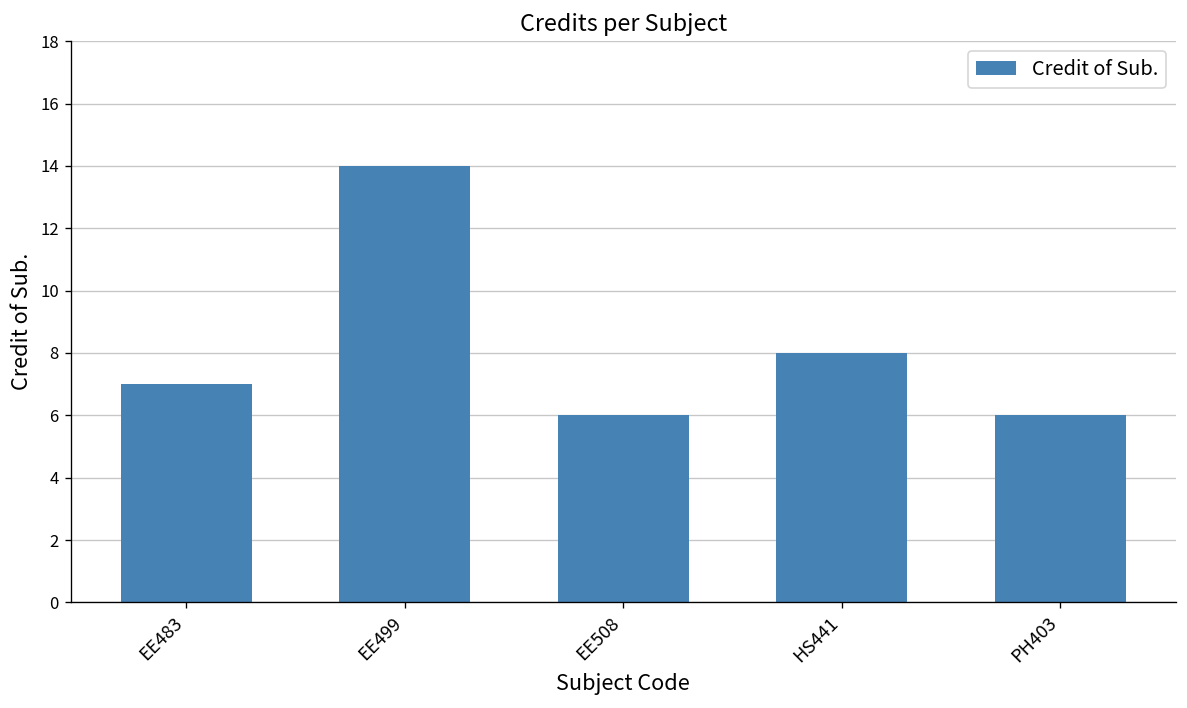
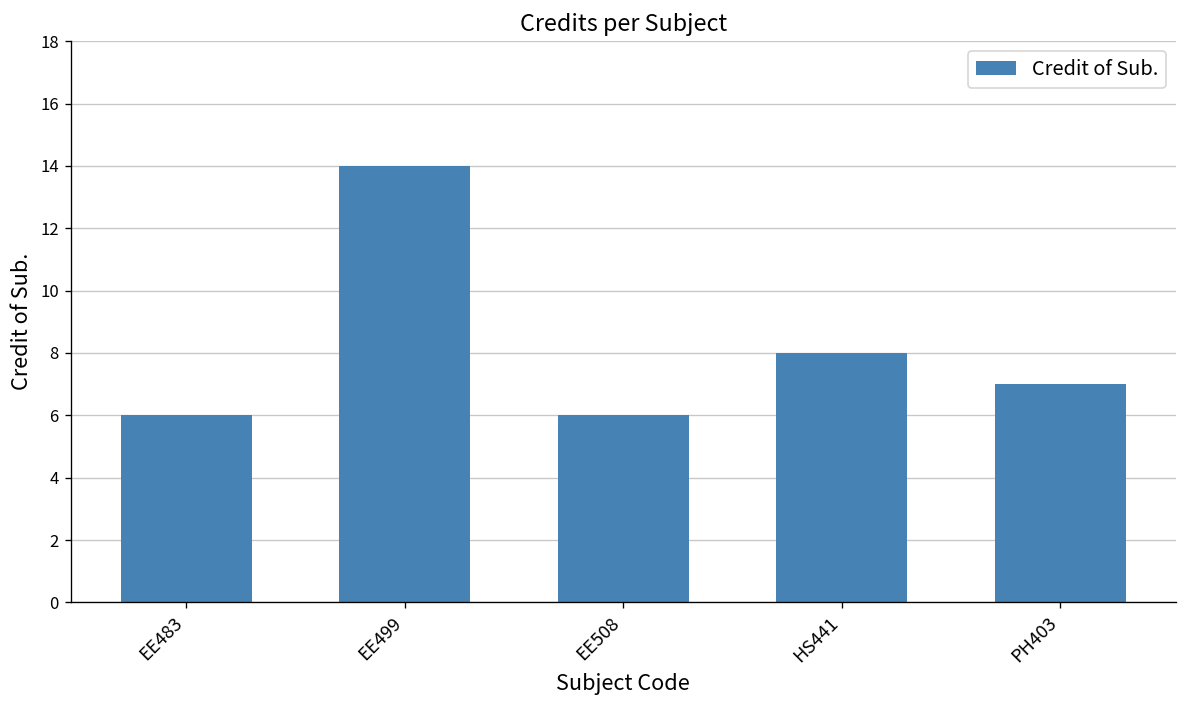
EE483: 7 -> 6
PH403: 6 -> 7
